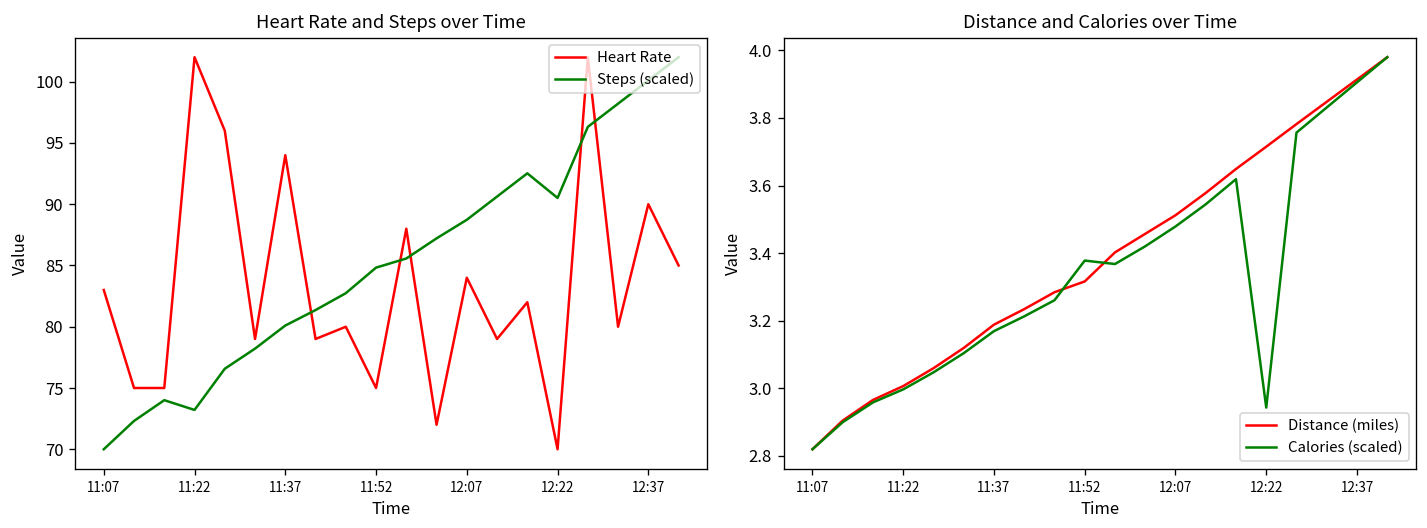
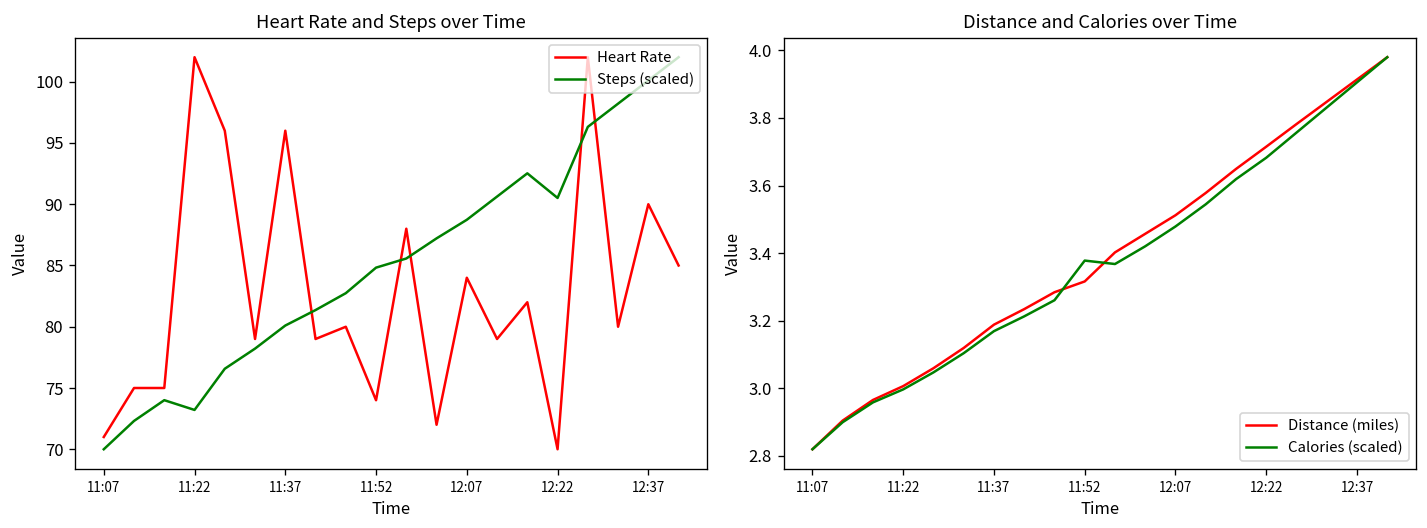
Heart Rate and Steps over Time, Heart Rate, 11:07: 83 -> 71
Heart Rate and Steps over Time, Heart Rate, 11:37: 94 -> 96
Heart Rate and Steps over Time, Heart Rate, 11:52: 75 -> 74
Distance and Calories over Time, Calories (scaled), 12:22: 2.94 -> 3.68
